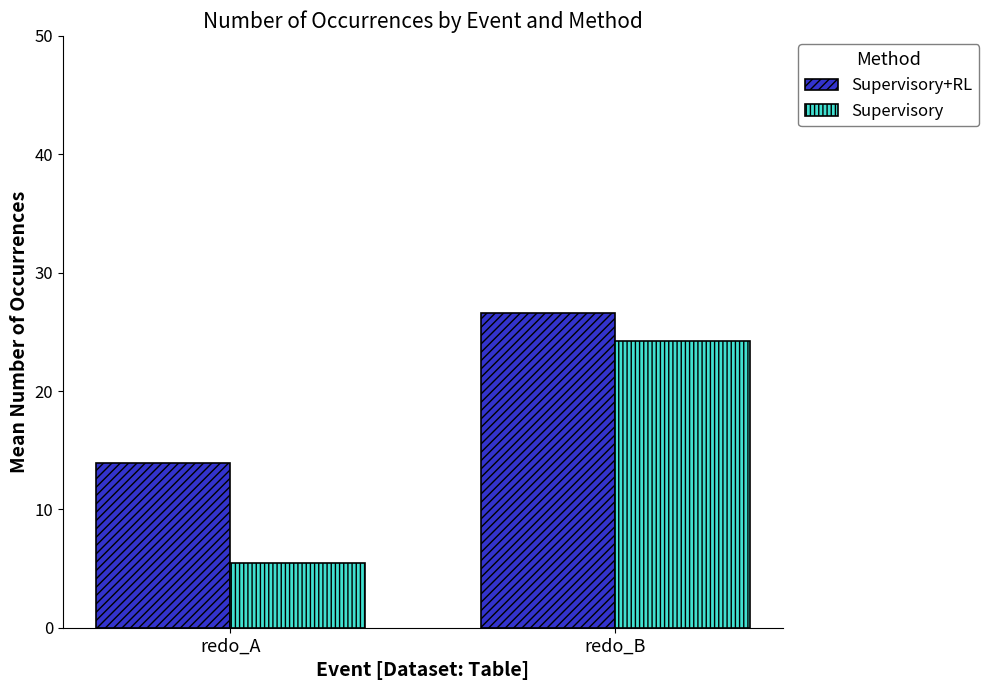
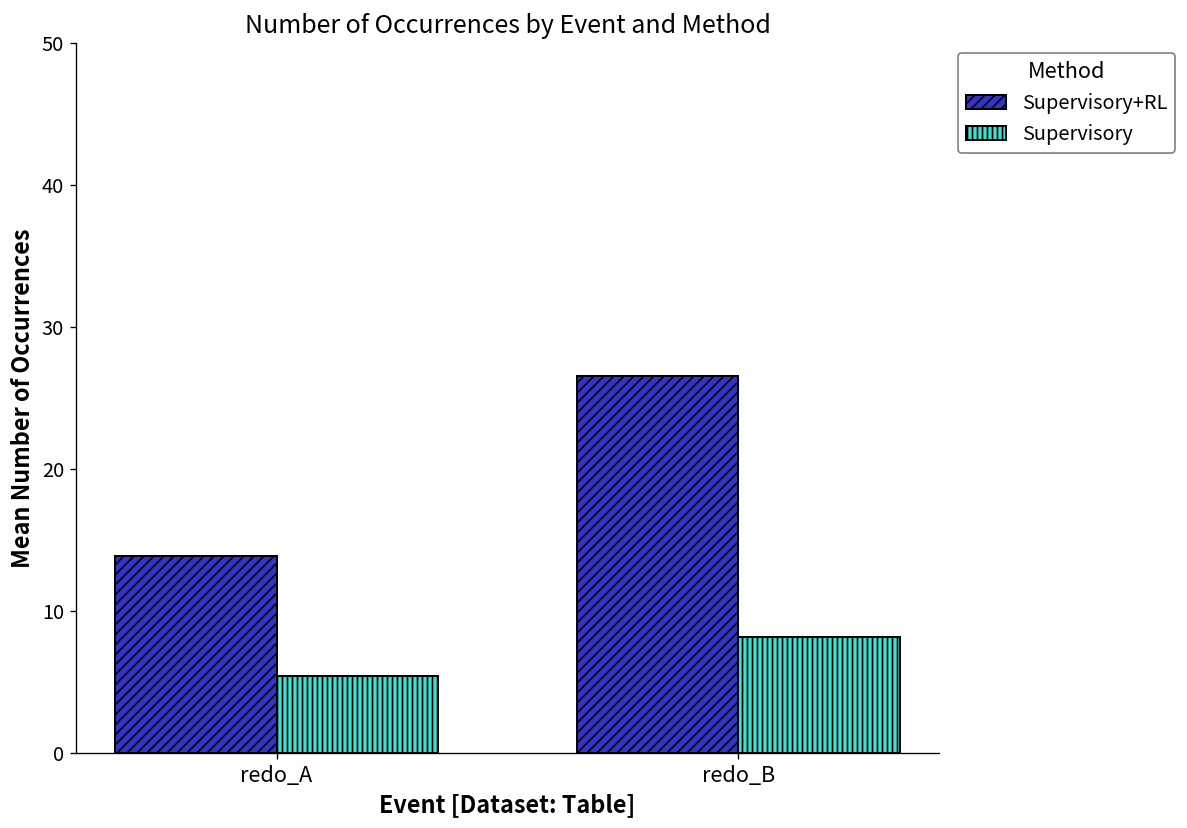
Supervisory, redo_B: 24.2 -> 8.2
